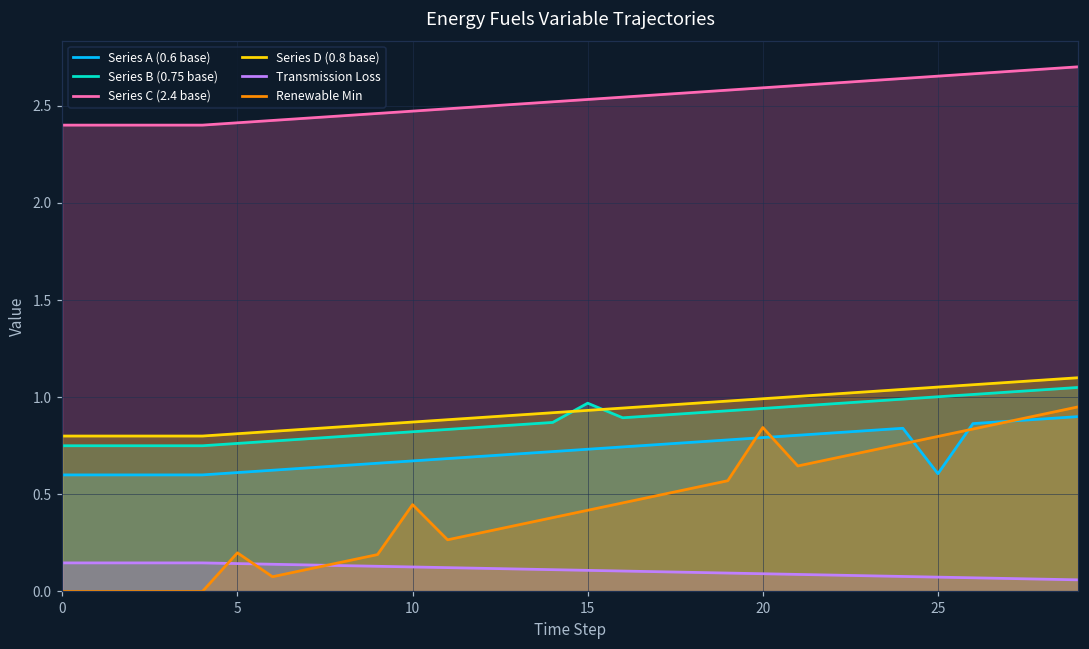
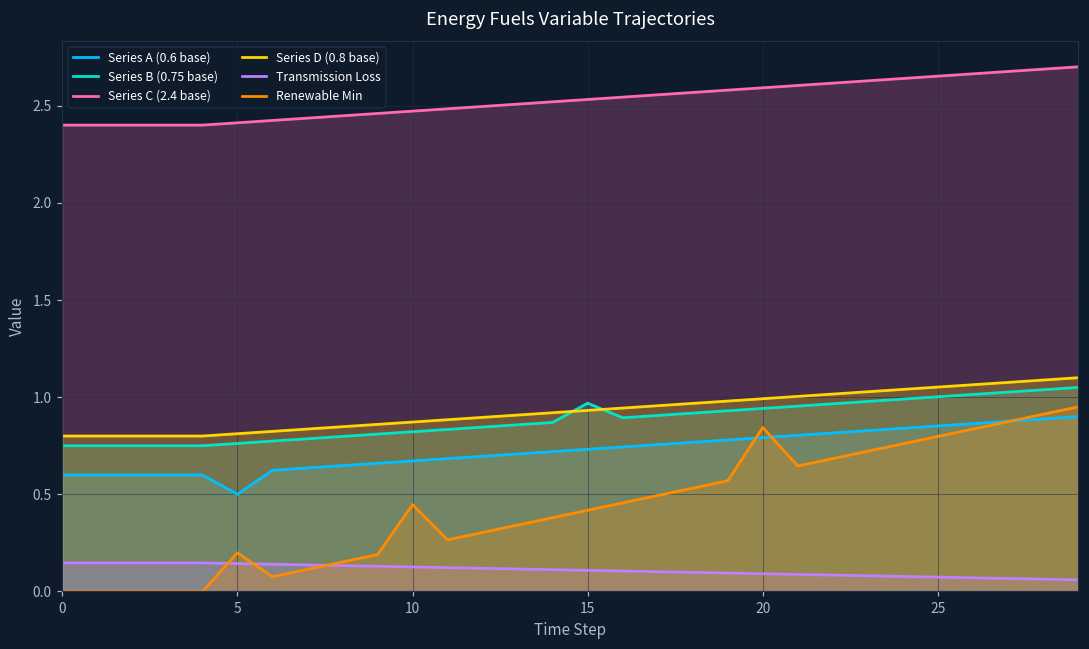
Series A (0.6 base), 5: 0.61 -> 0.50
Series A (0.6 base), 25: 0.61 -> 0.85
